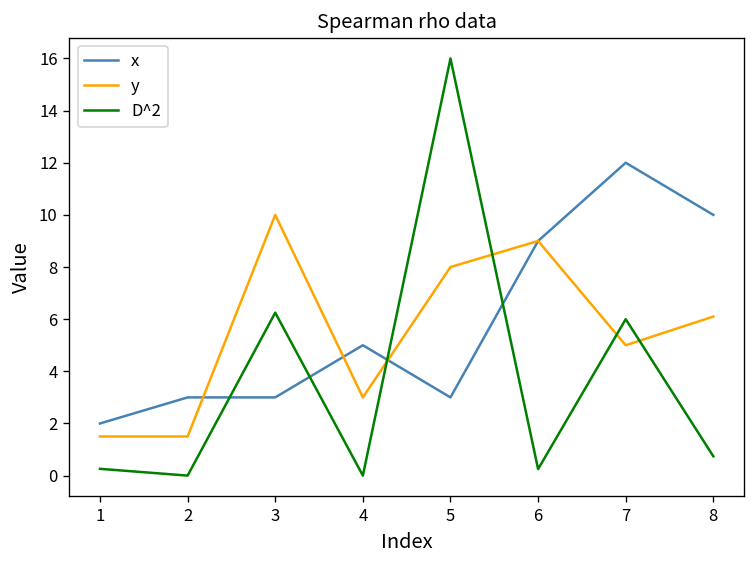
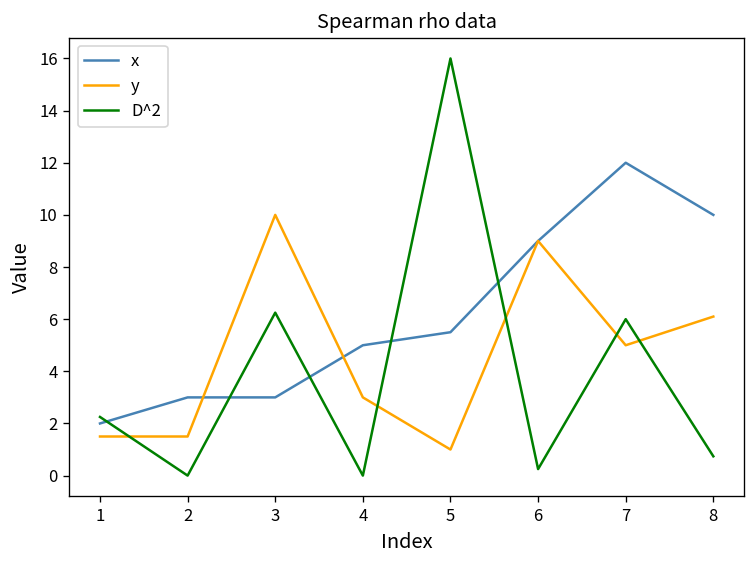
D^2, 1: 0.3 -> 2.3
x, 5: 3.0 -> 5.5
y, 5: 8 -> 1
